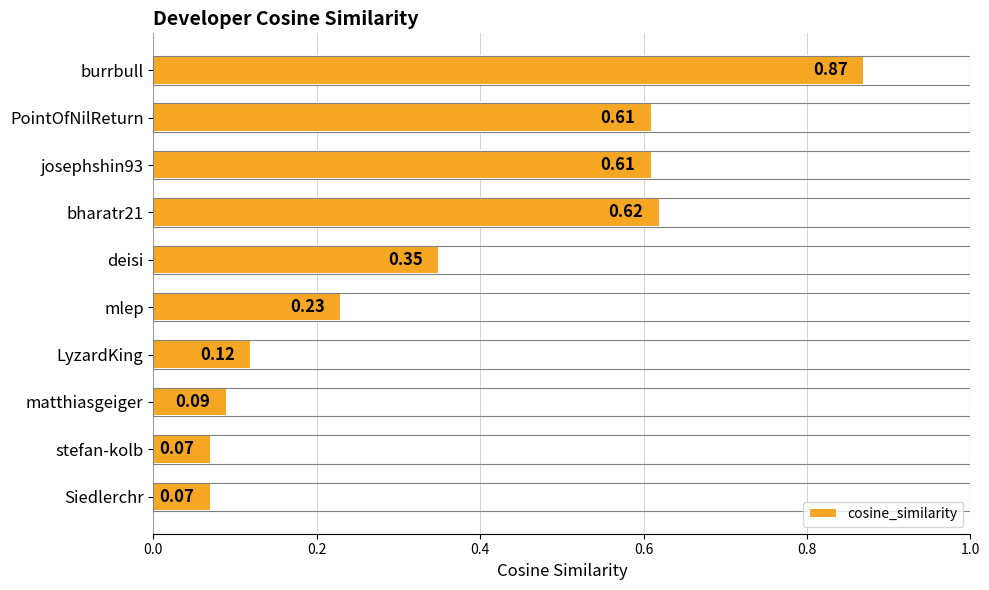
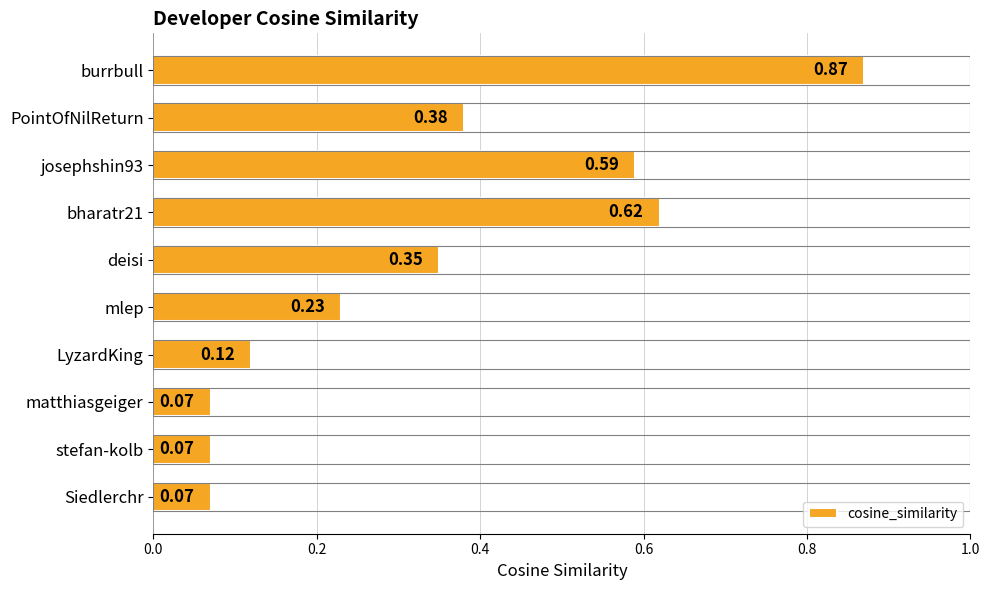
PointOfNilReturn: 0.61 -> 0.38
josephshin93: 0.61 -> 0.59
matthiasgeiger: 0.09 -> 0.07
